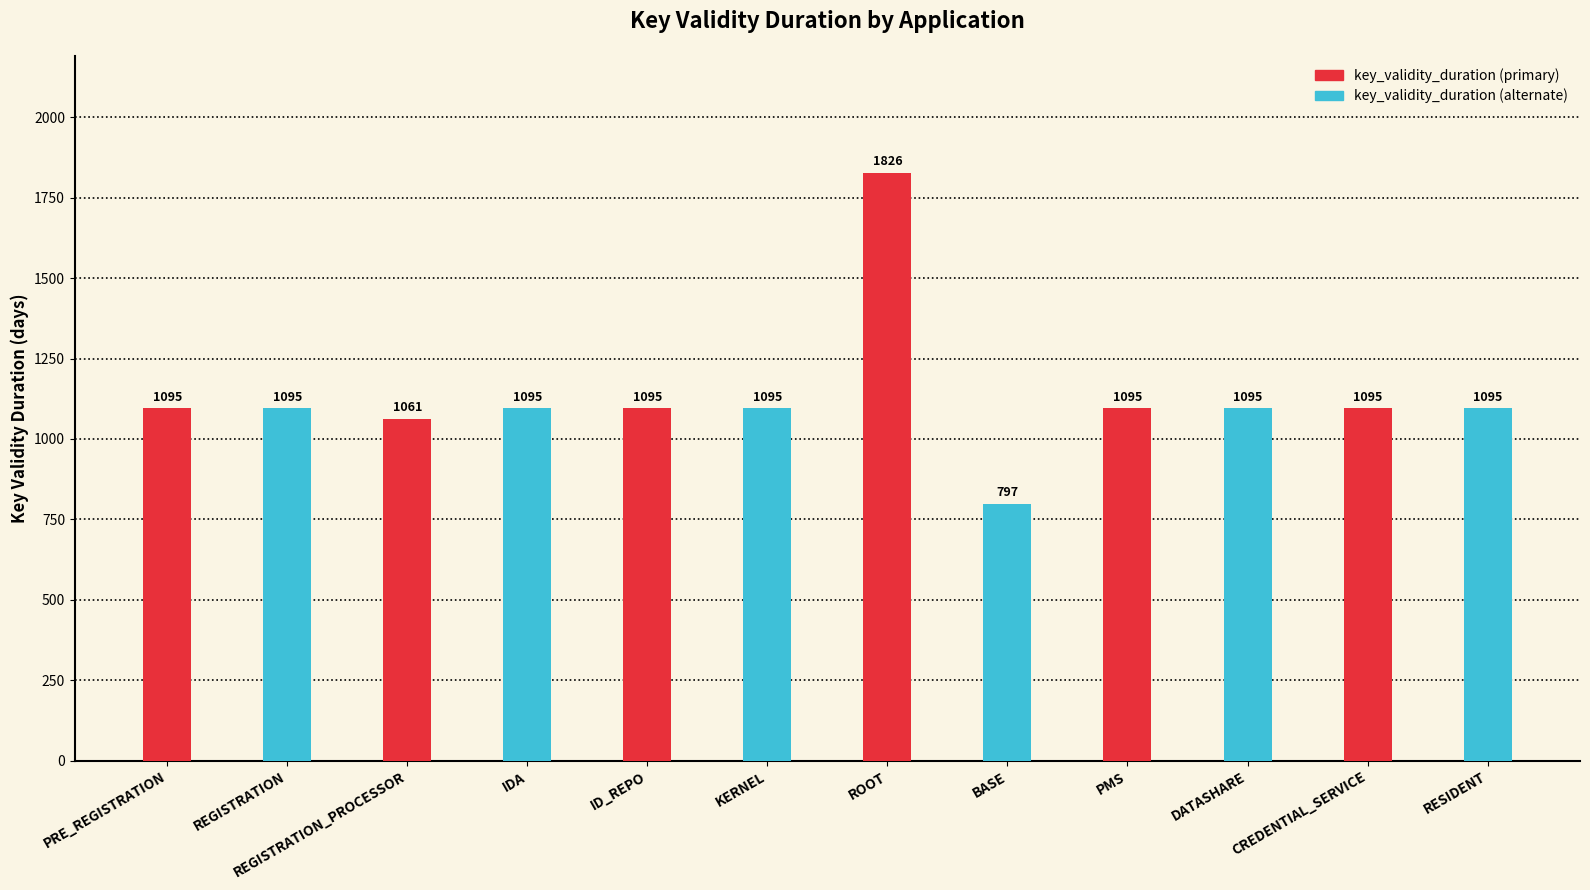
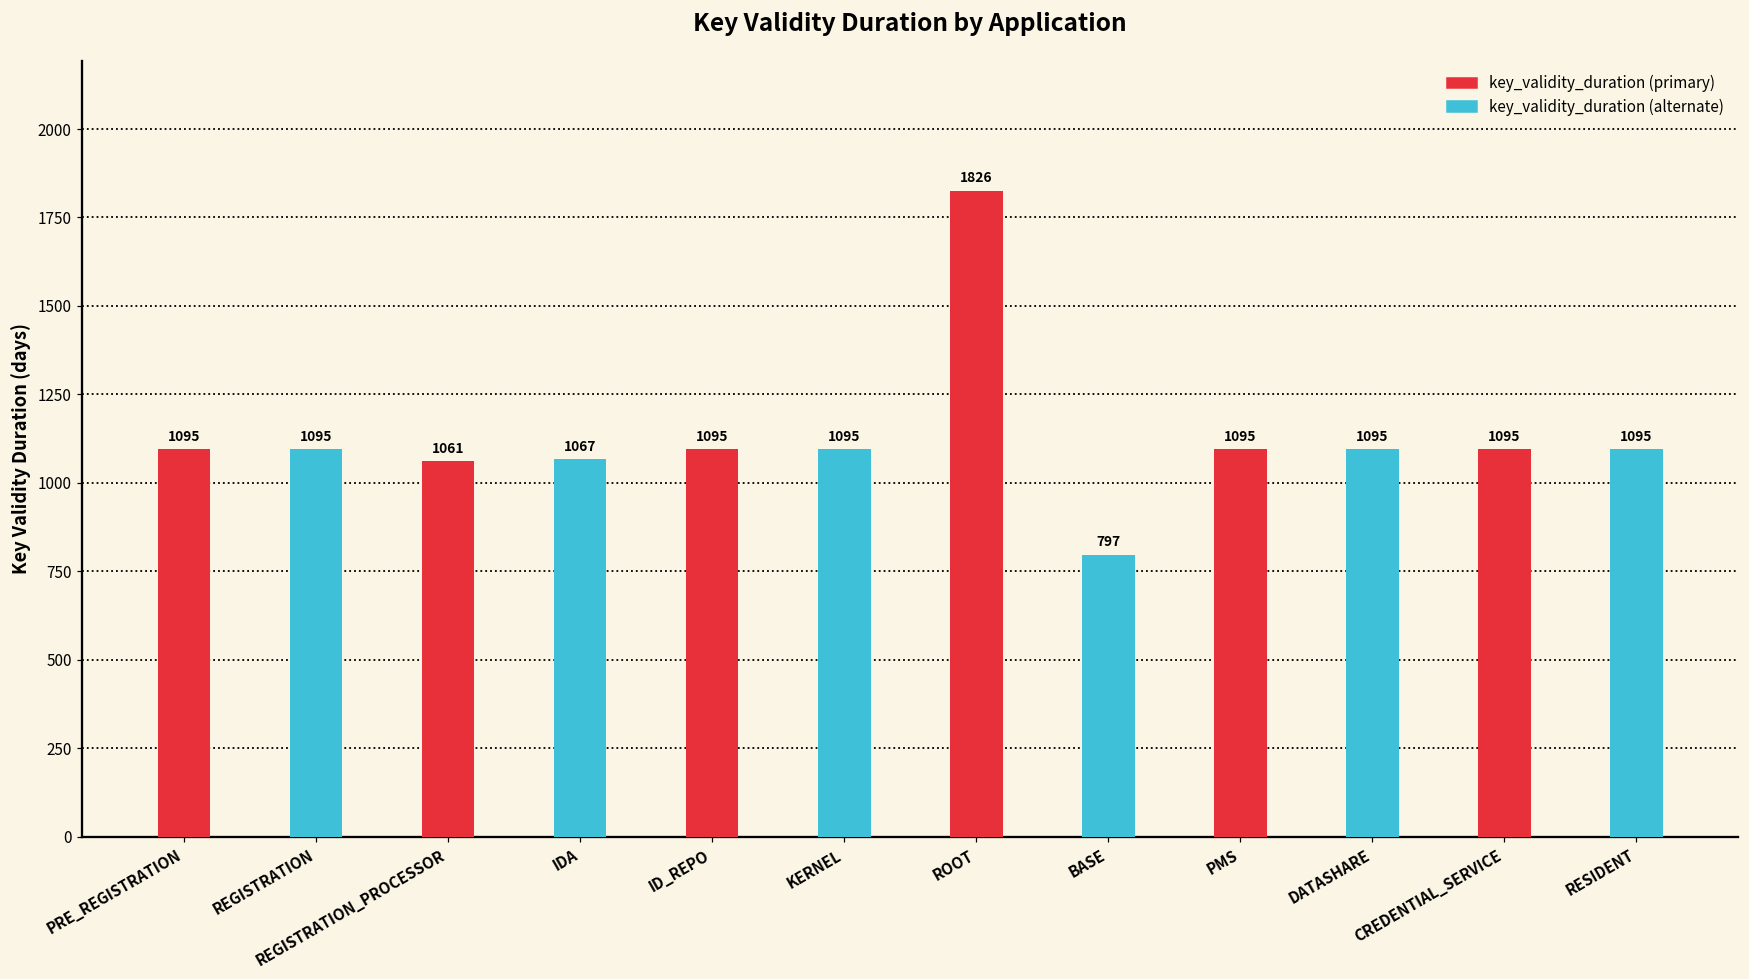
key_validity_duration (alternate), IDA: 1095 -> 1067
